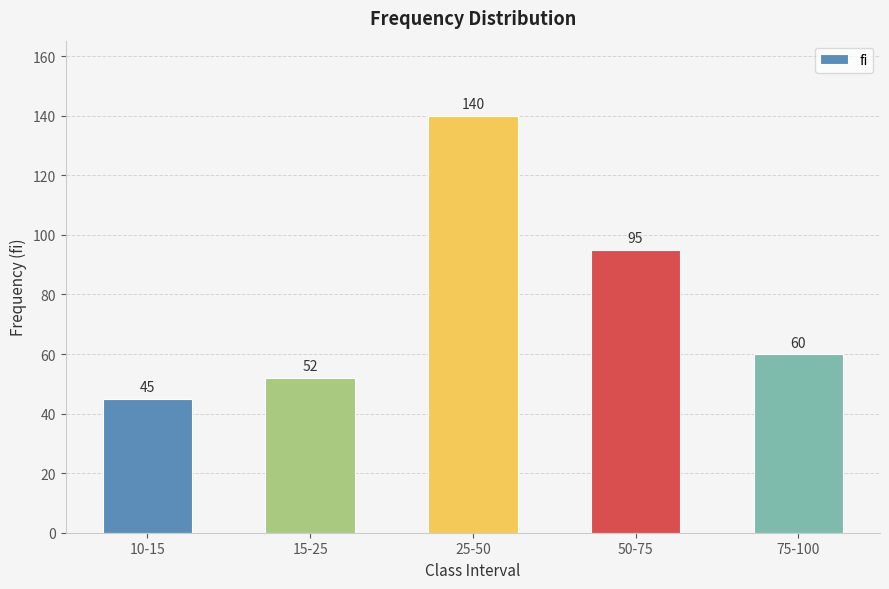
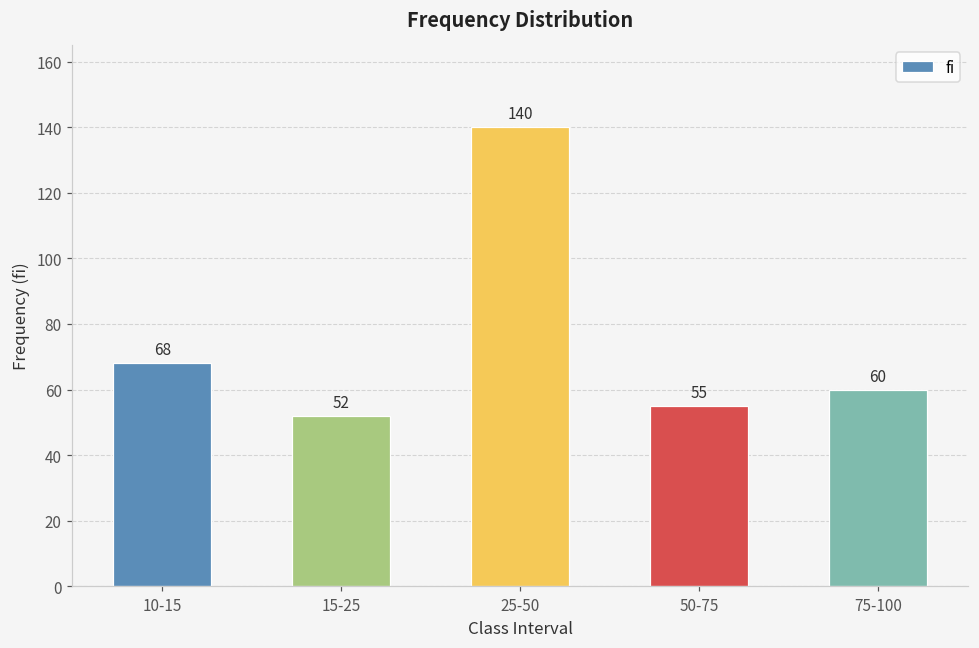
10-15: 45 -> 68
50-75: 95 -> 55
